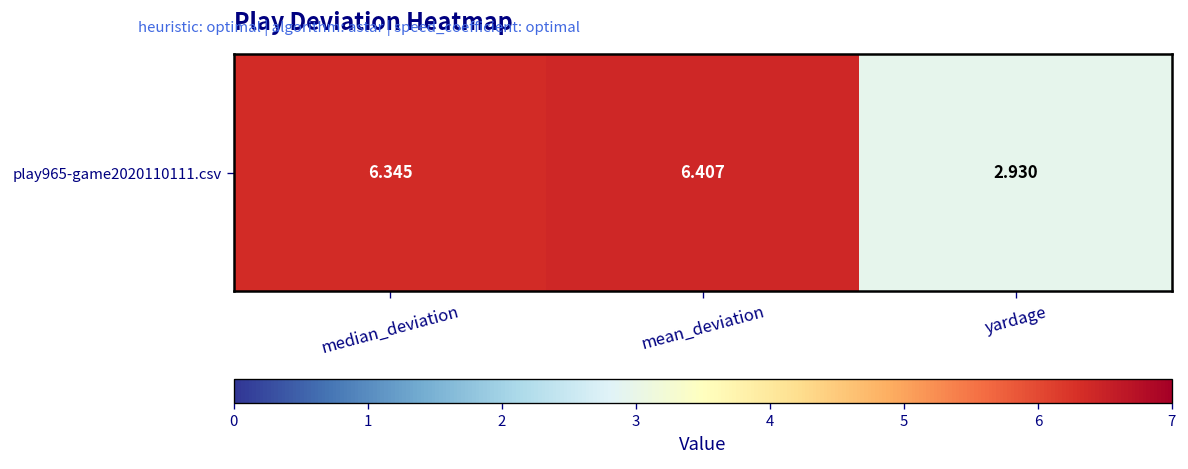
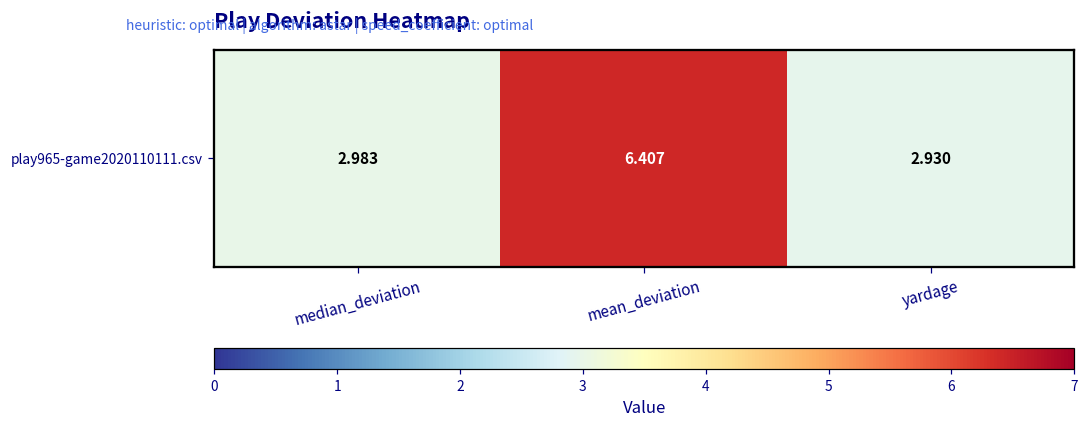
play965-game2020110111.csv, median_deviation: 6.345 -> 2.983
